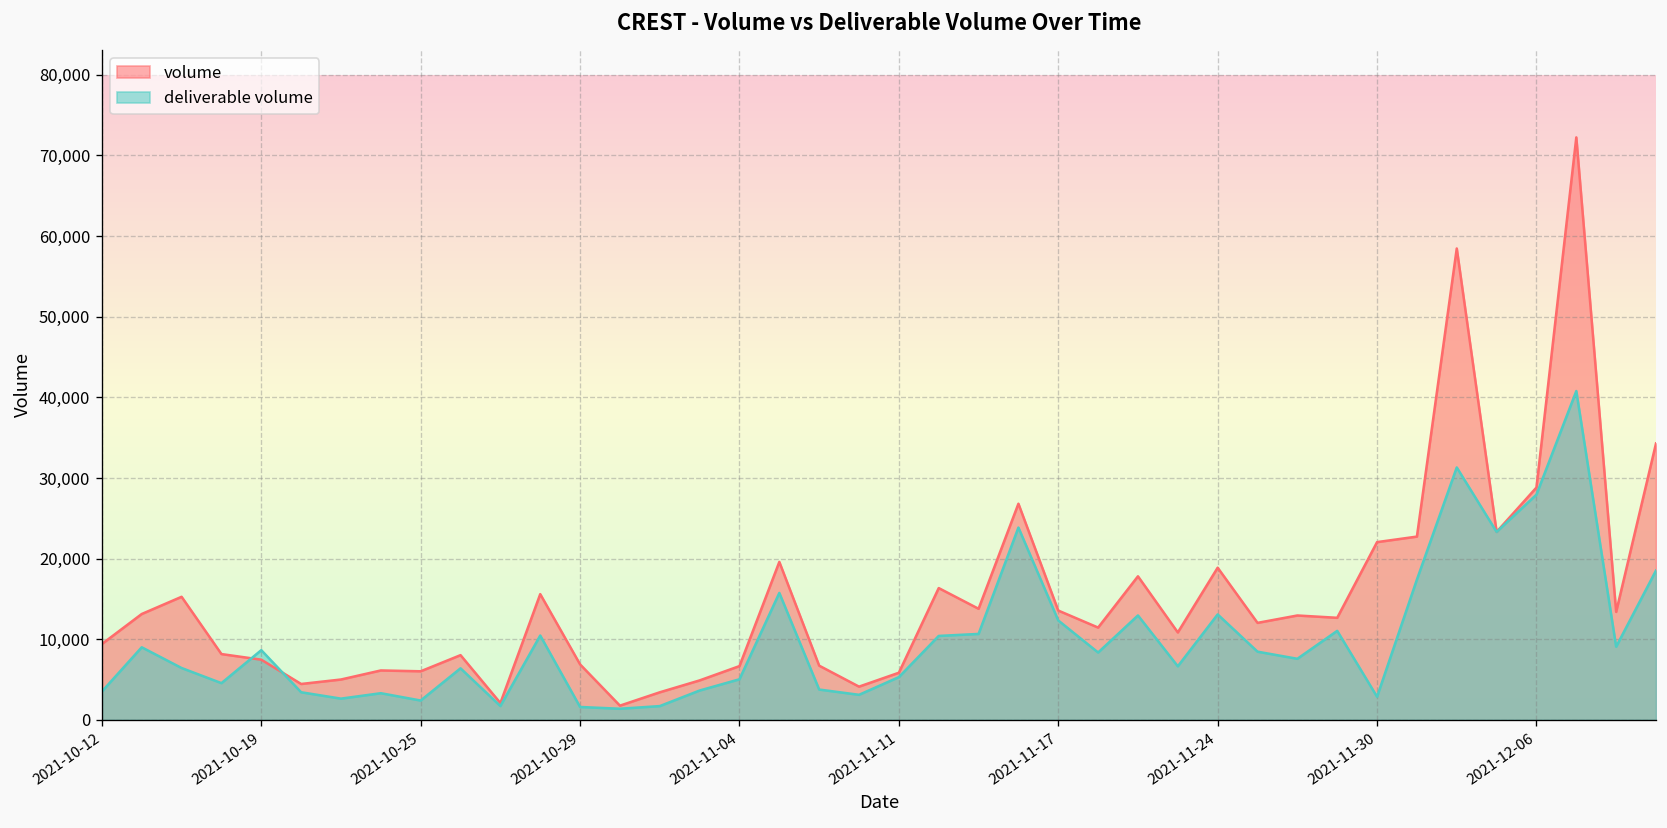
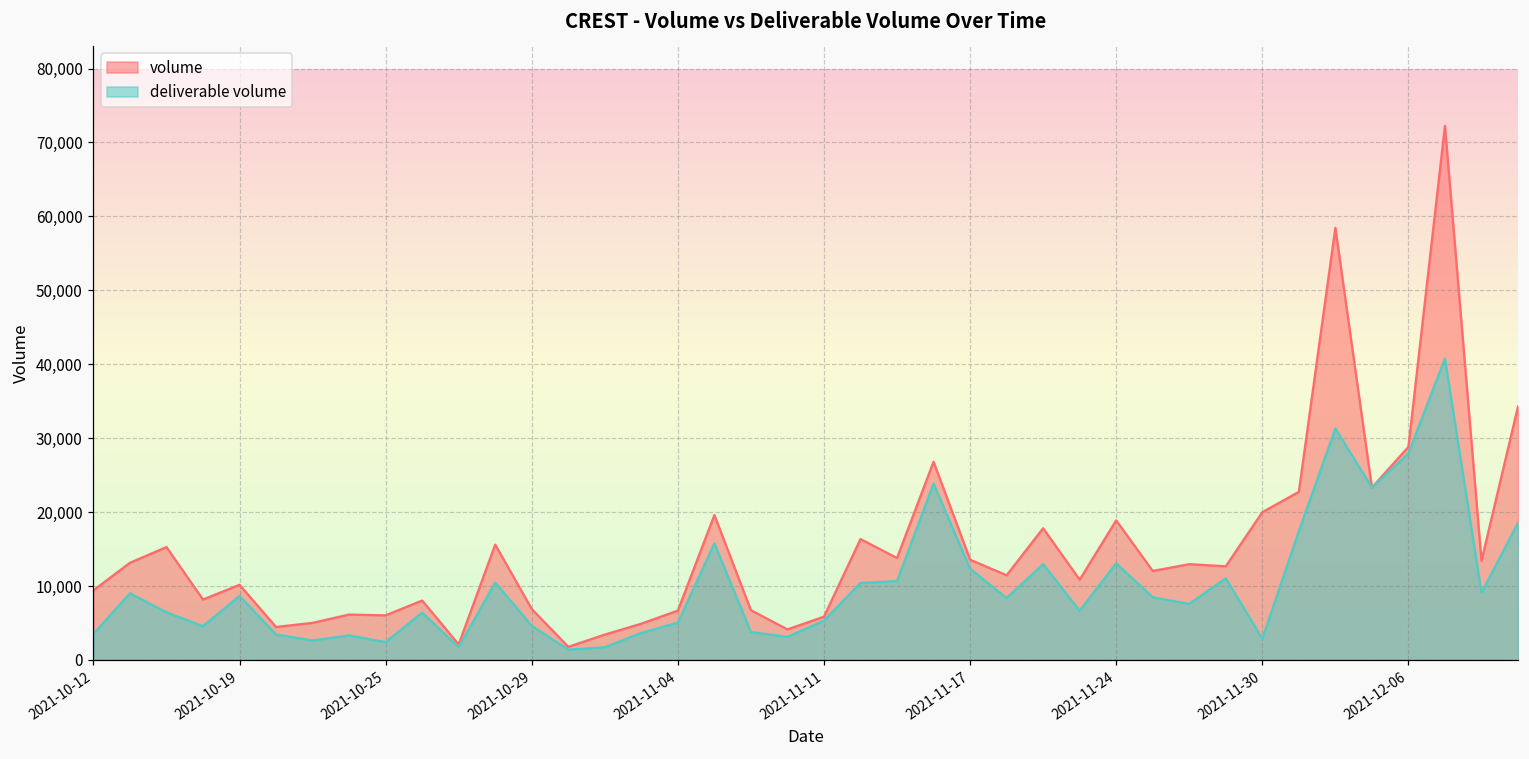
volume, 2021-10-19: 7,000 -> 10,000
deliverable volume, 2021-10-29: 2,000 -> 5,000
volume, 2021-11-30: 22,000 -> 20,000
